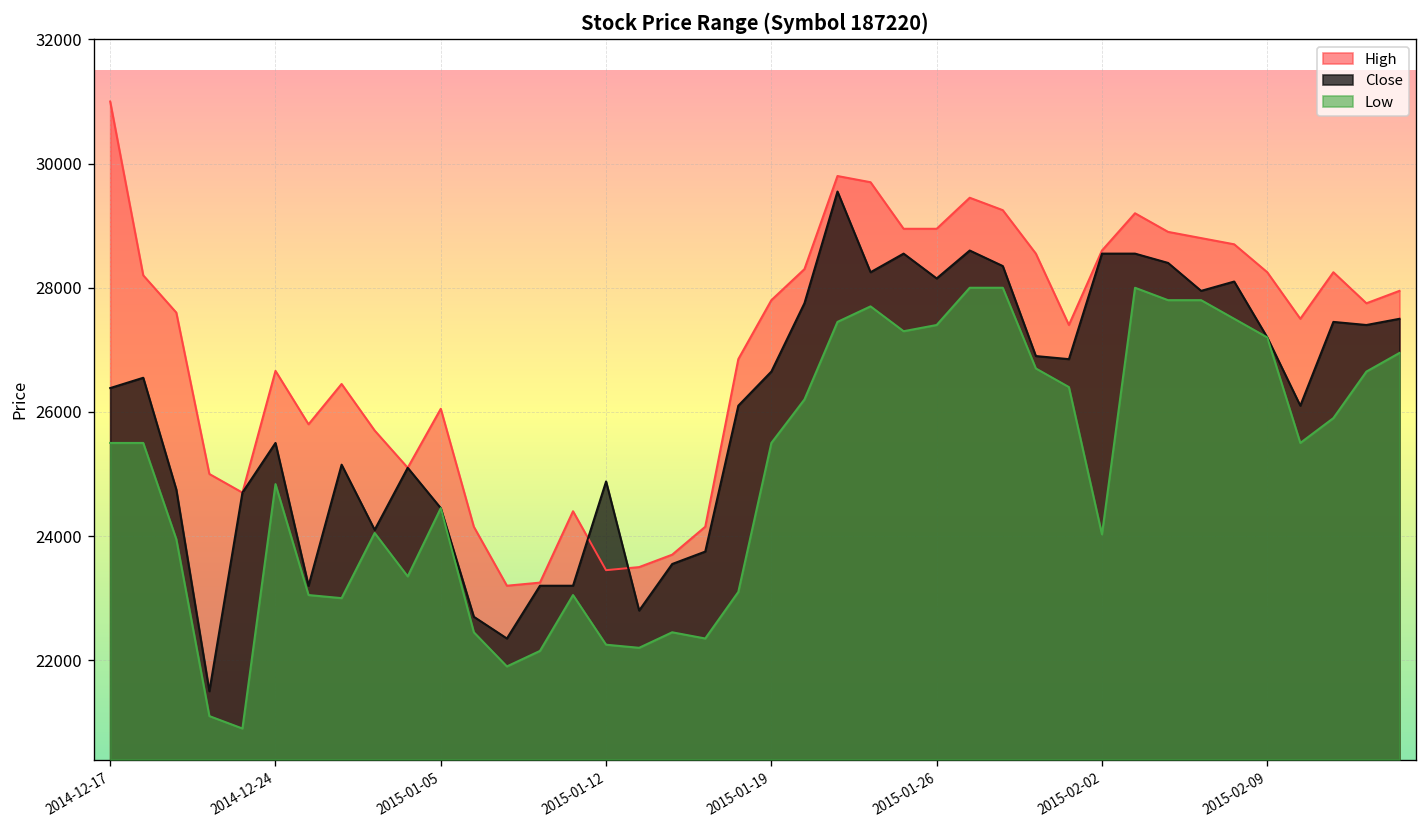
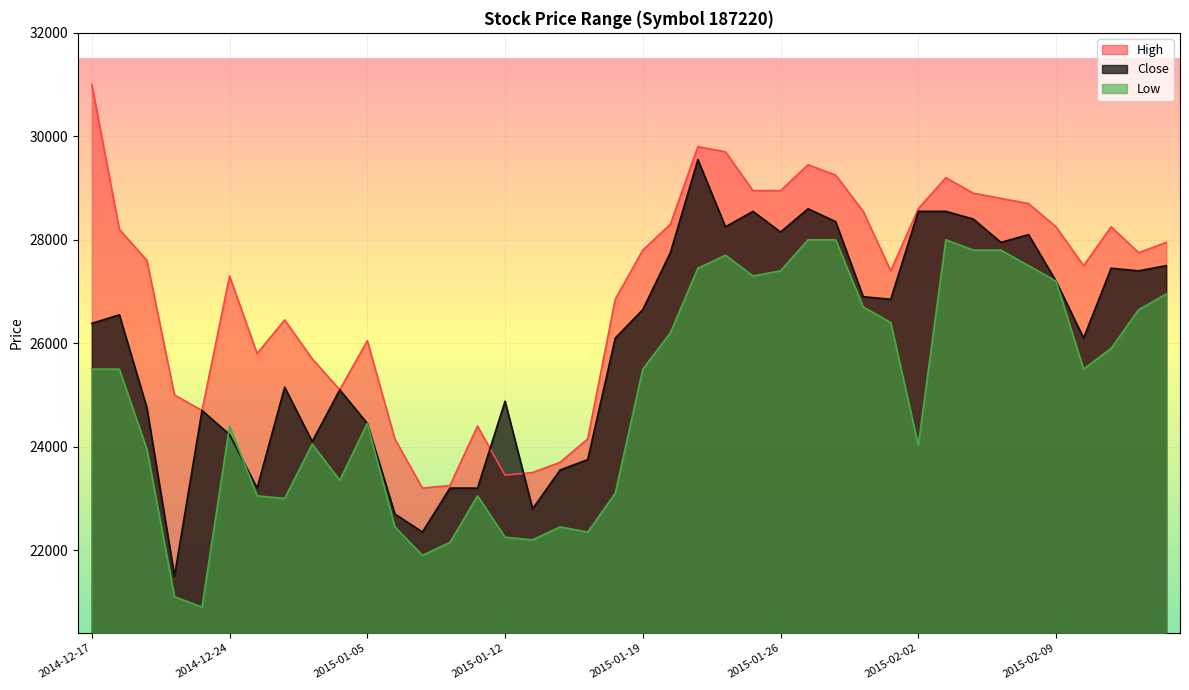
High, 2014-12-24: 26700 -> 27300
Close, 2014-12-24: 25500 -> 24200
Low, 2014-12-24: 24800 -> 24400
